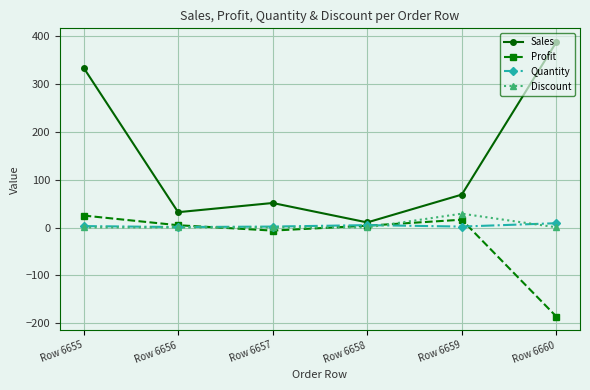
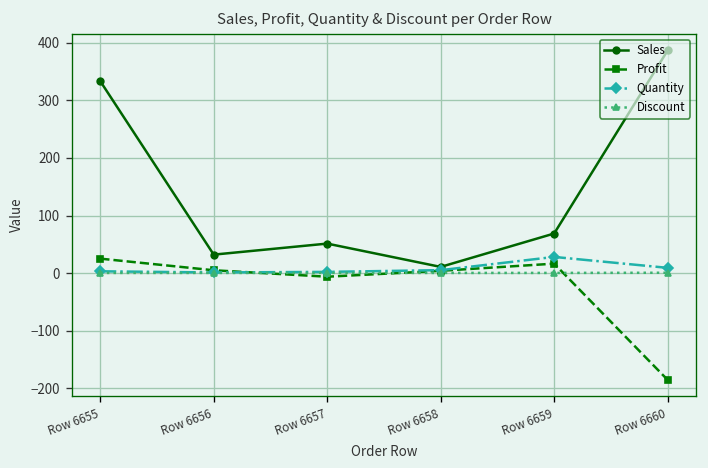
Quantity, Row 6659: 0 -> 30
Discount, Row 6659: 30 -> 0
